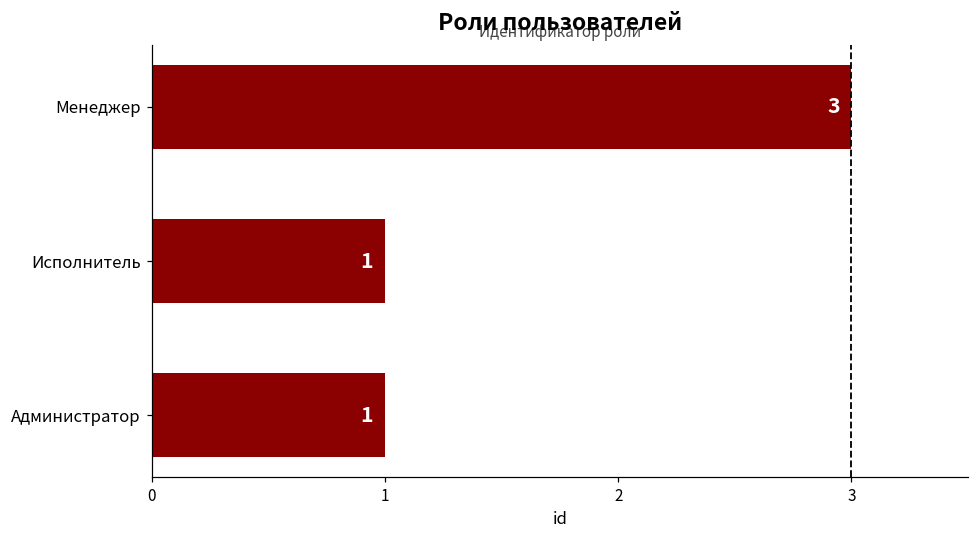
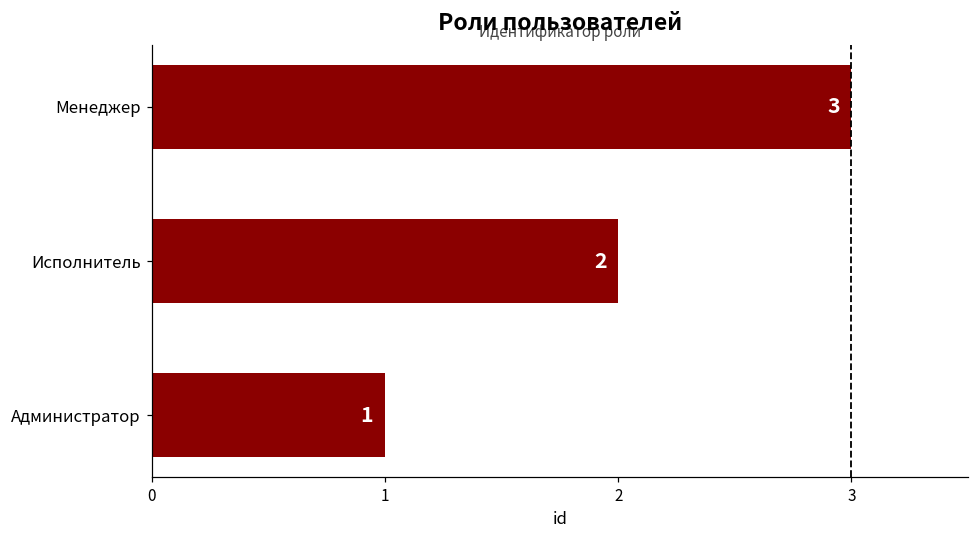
Исполнитель: 1 -> 2
